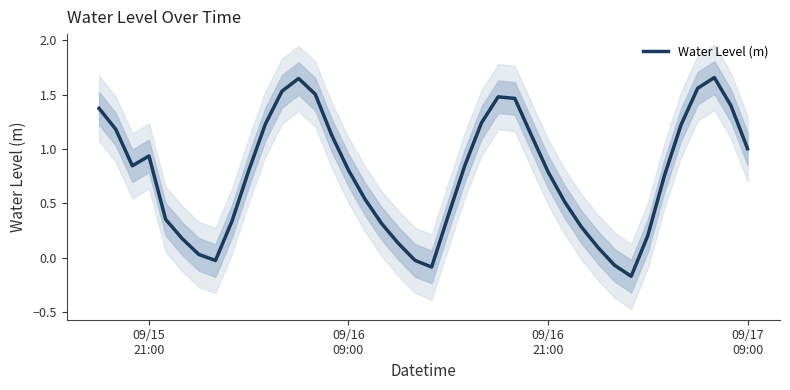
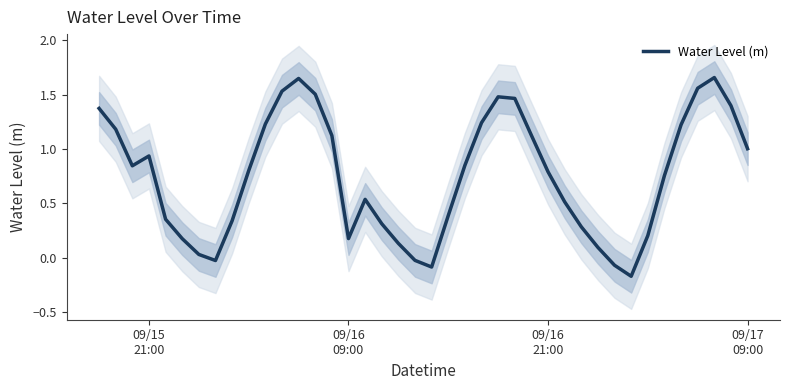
Water Level (m), 09/16 09:00: 0.81 -> 0.18
